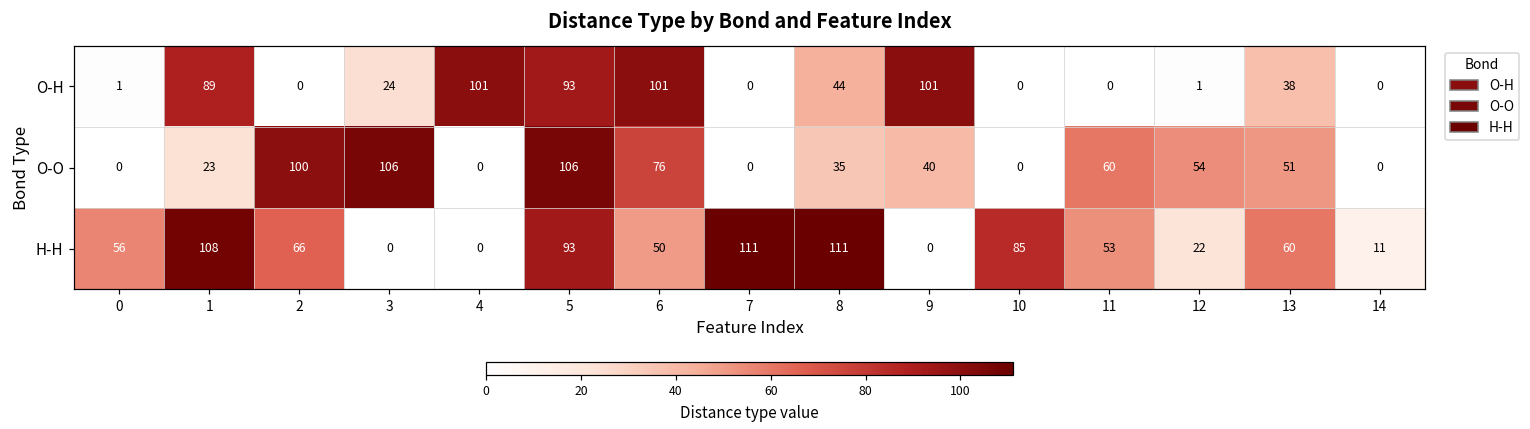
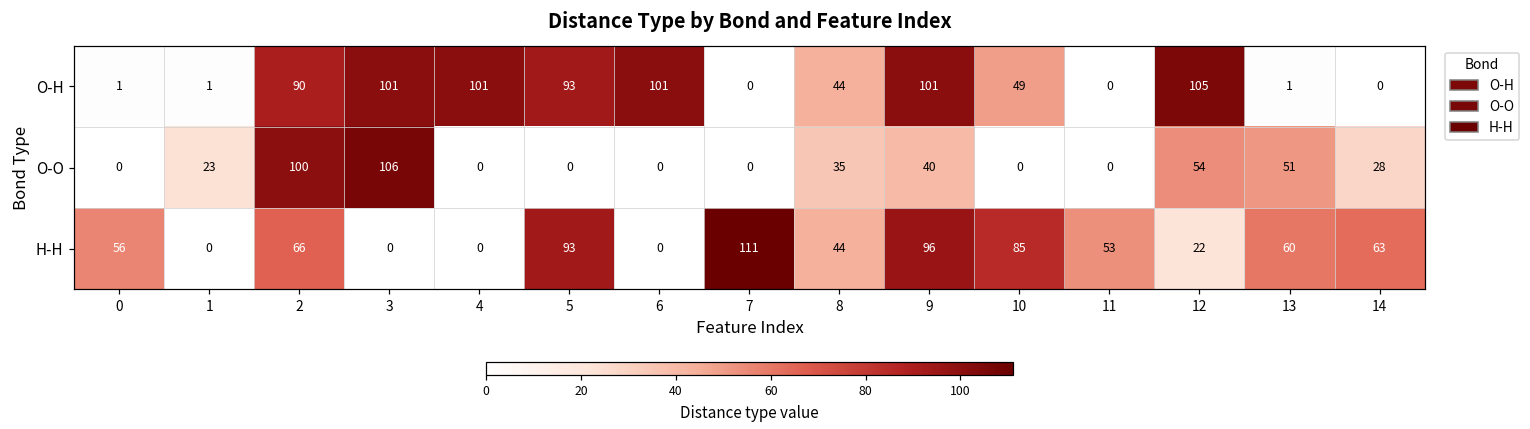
O-H, 1: 89 -> 1
O-H, 2: 0 -> 90
O-H, 3: 24 -> 101
O-H, 10: 0 -> 49
O-H, 12: 1 -> 105
O-H, 13: 38 -> 1
O-O, 5: 106 -> 0
O-O, 6: 76 -> 0
O-O, 11: 60 -> 0
O-O, 14: 0 -> 28
H-H, 1: 108 -> 0
H-H, 6: 50 -> 0
H-H, 8: 111 -> 44
H-H, 9: 0 -> 96
H-H, 14: 11 -> 63
